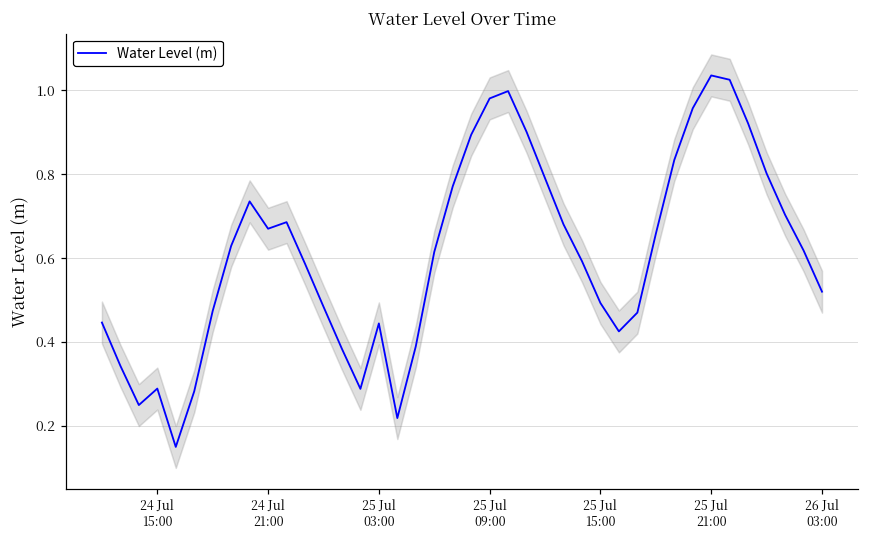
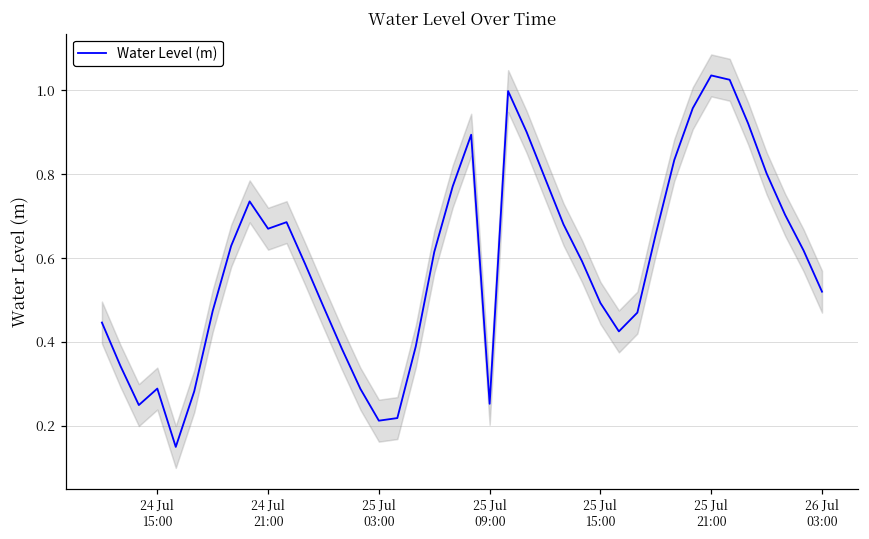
Water Level (m), 25 Jul 03:00: 0.44 -> 0.21
Water Level (m), 25 Jul 09:00: 0.98 -> 0.25
